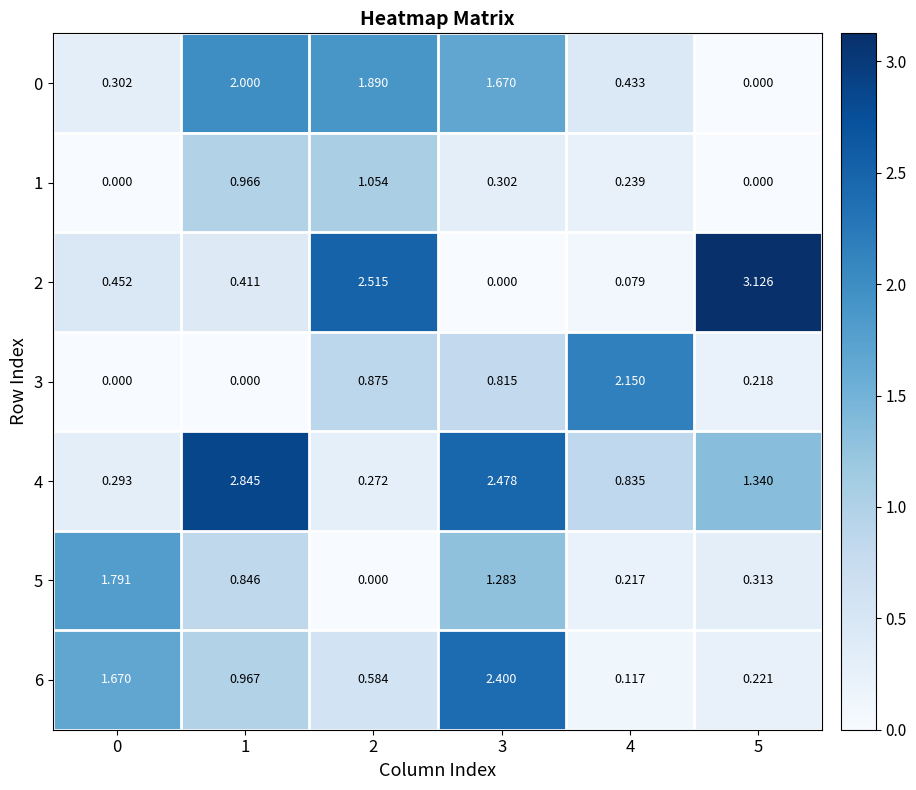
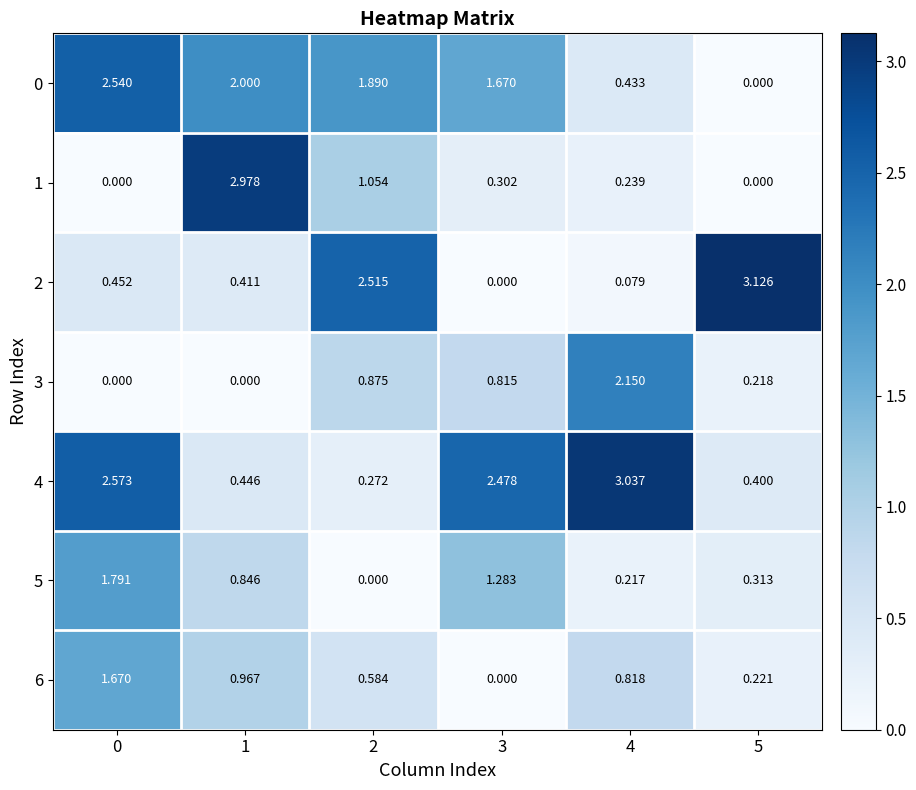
0, 0: 0.302 -> 2.540
1, 1: 0.966 -> 2.978
4, 0: 0.293 -> 2.573
4, 1: 2.845 -> 0.446
4, 4: 0.835 -> 3.037
4, 5: 1.340 -> 0.400
6, 3: 2.400 -> 0.000
6, 4: 0.117 -> 0.818
